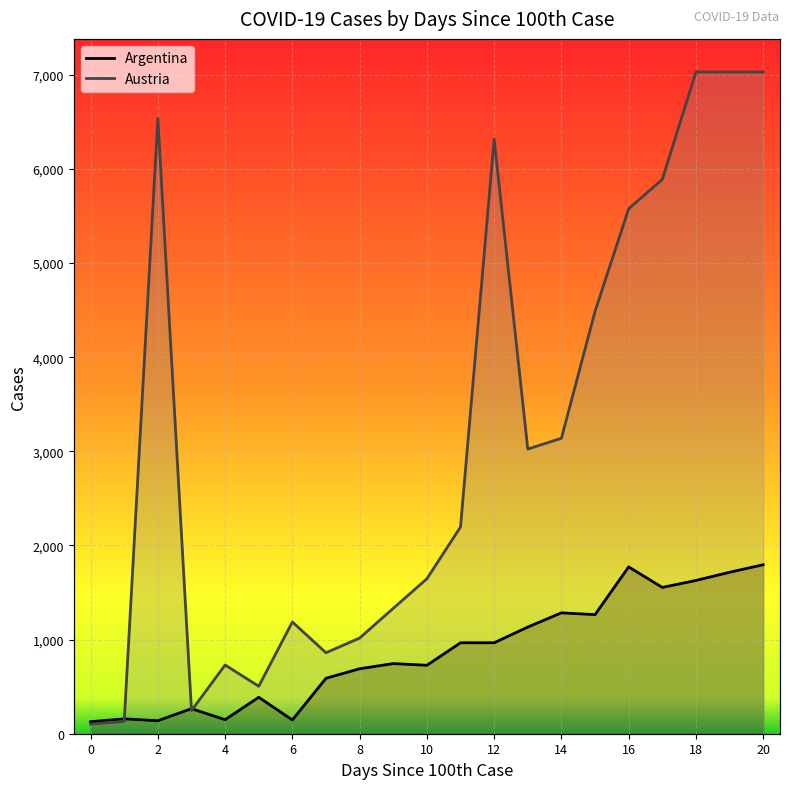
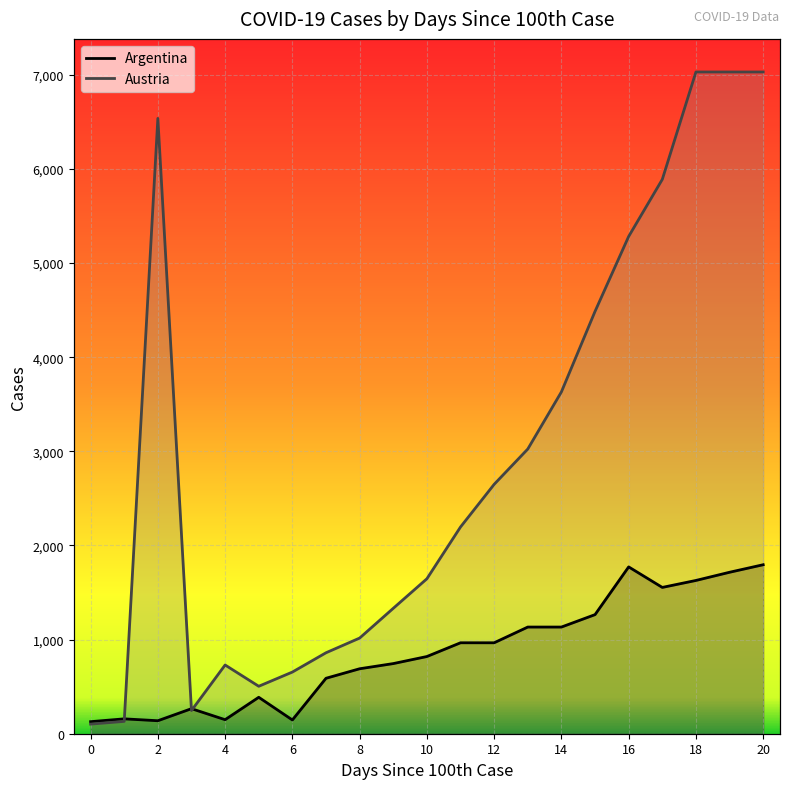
Austria, 6: 1,200 -> 700
Argentina, 10: 700 -> 800
Austria, 12: 6,300 -> 2,600
Argentina, 14: 1,300 -> 1,100
Austria, 14: 3,100 -> 3,600
Austria, 16: 5,600 -> 5,300
